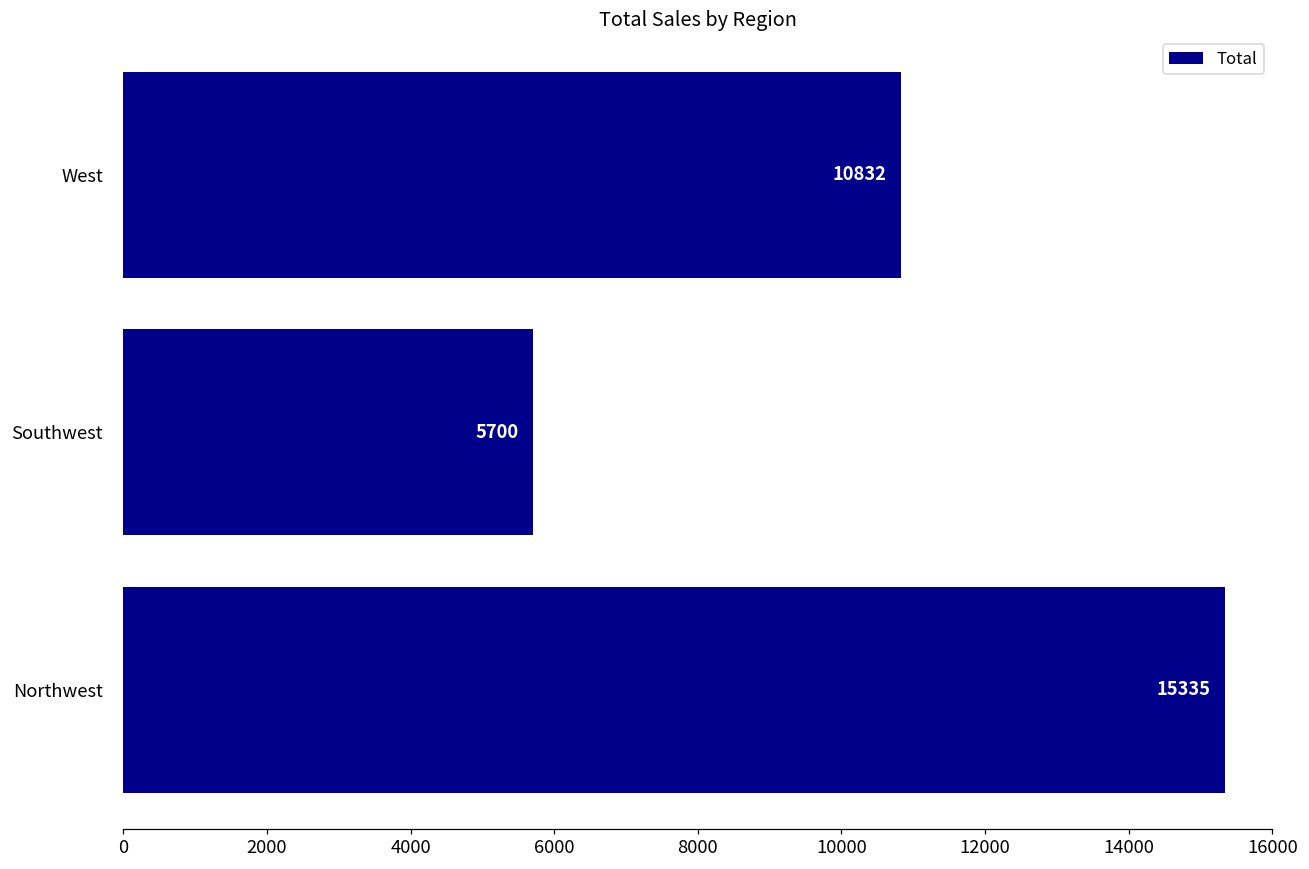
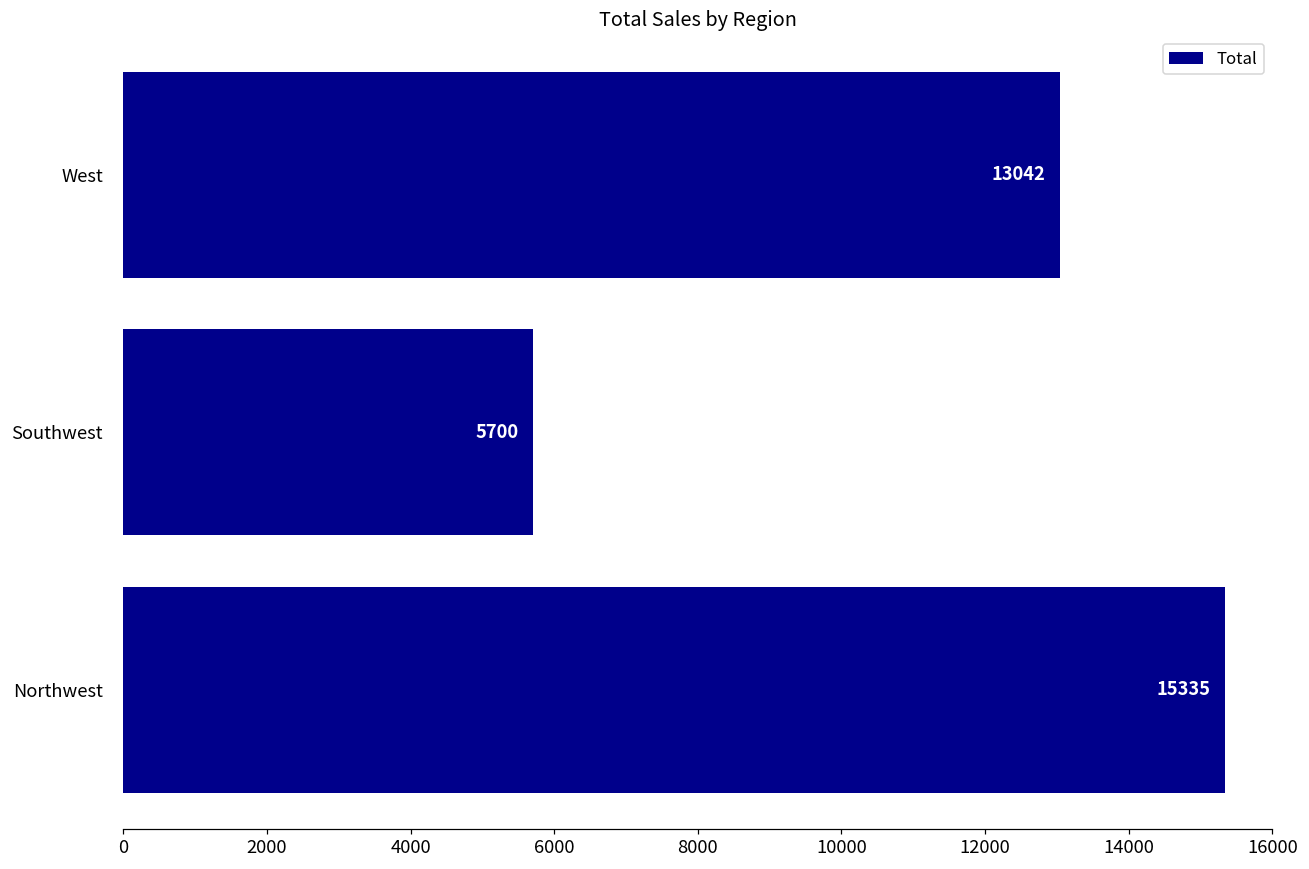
West: 10832 -> 13042
